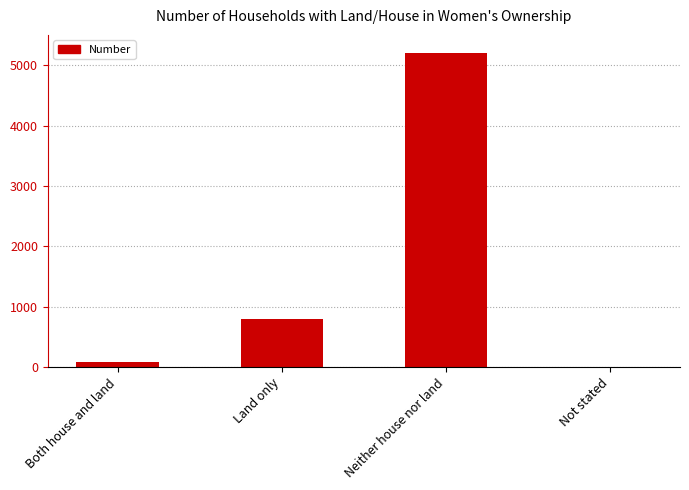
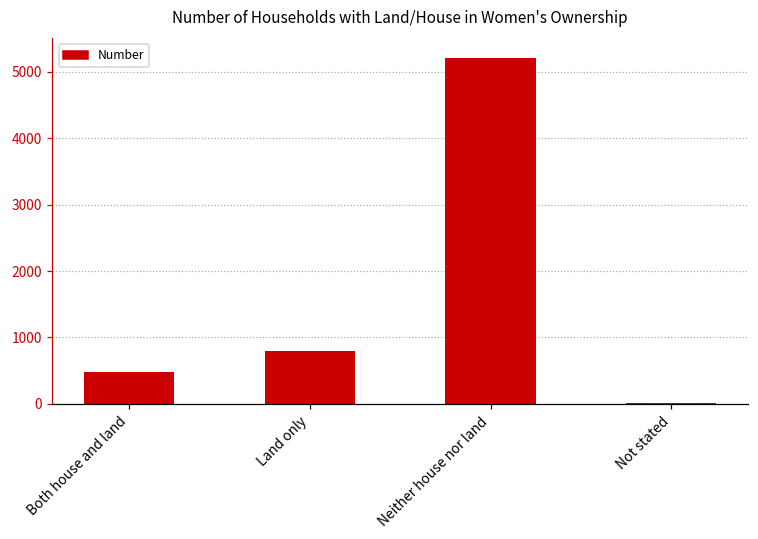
Both house and land: 100 -> 500
